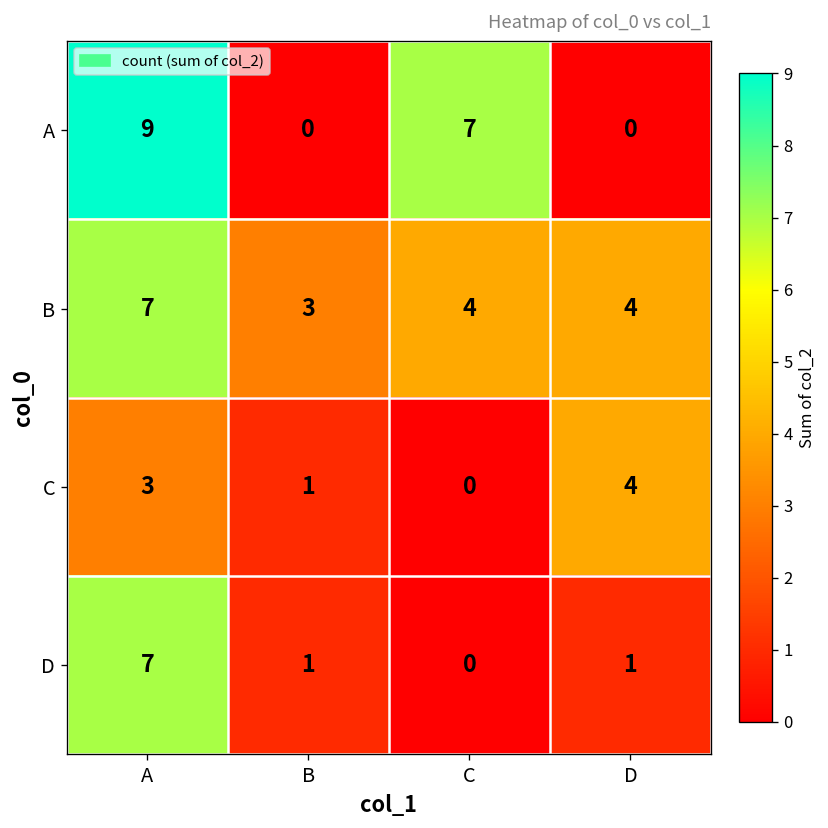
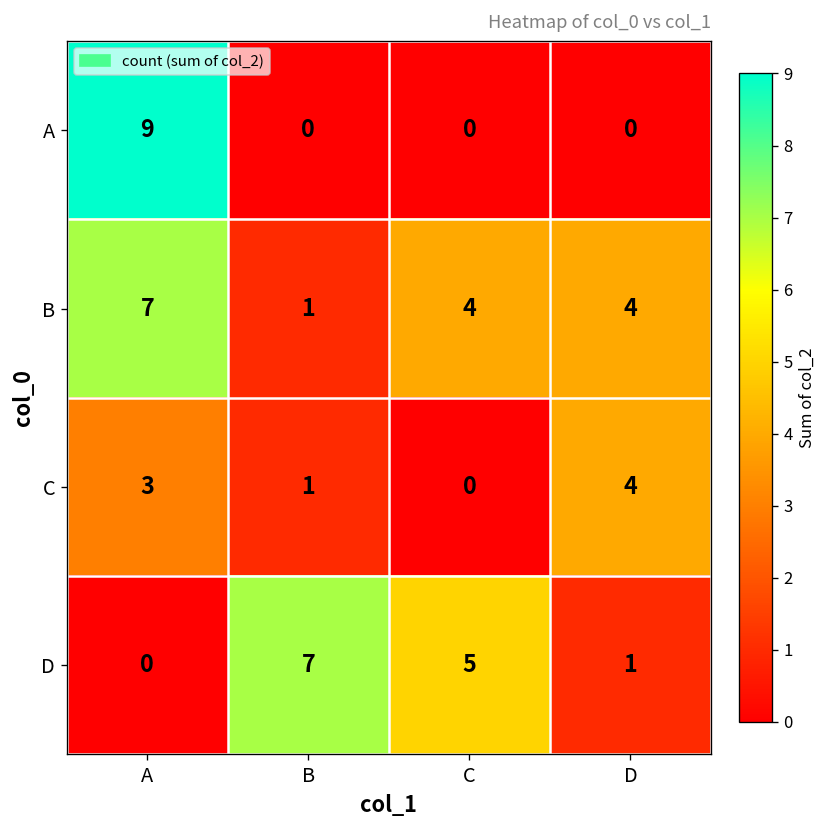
A, C: 7 -> 0
B, B: 3 -> 1
D, A: 7 -> 0
D, B: 1 -> 7
D, C: 0 -> 5
